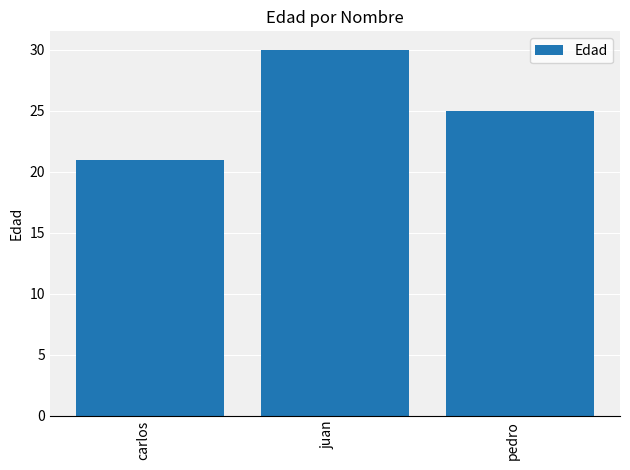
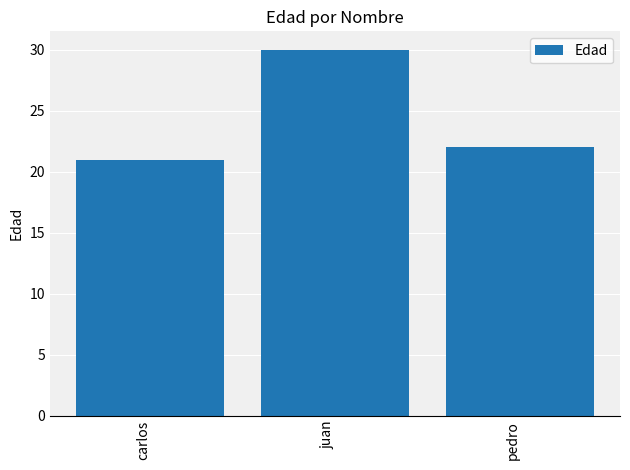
pedro: 25 -> 22
